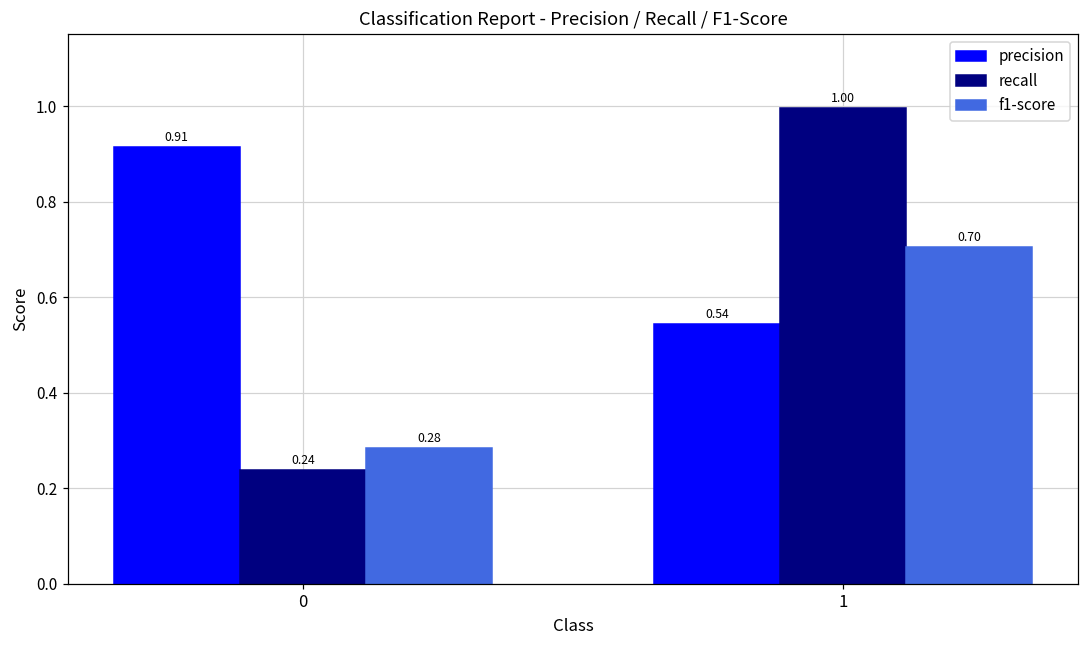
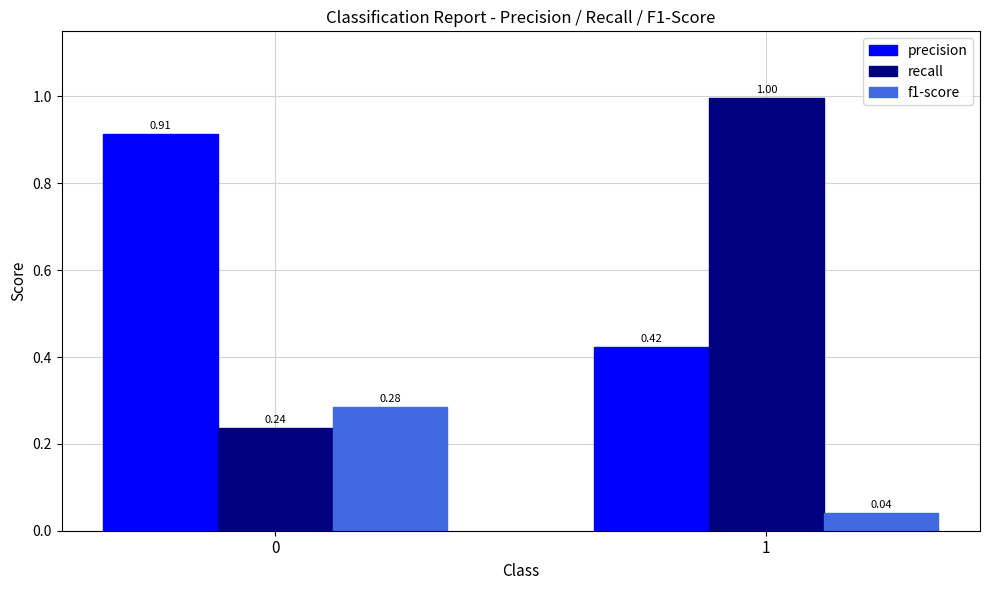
precision, 1: 0.54 -> 0.42
f1-score, 1: 0.70 -> 0.04
